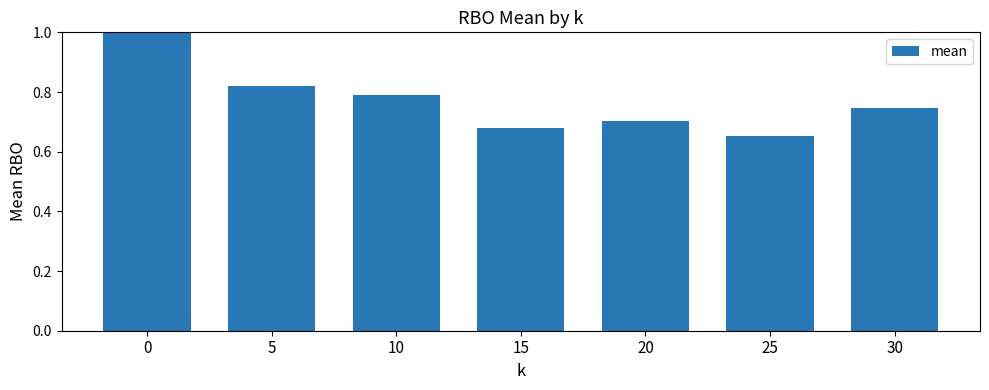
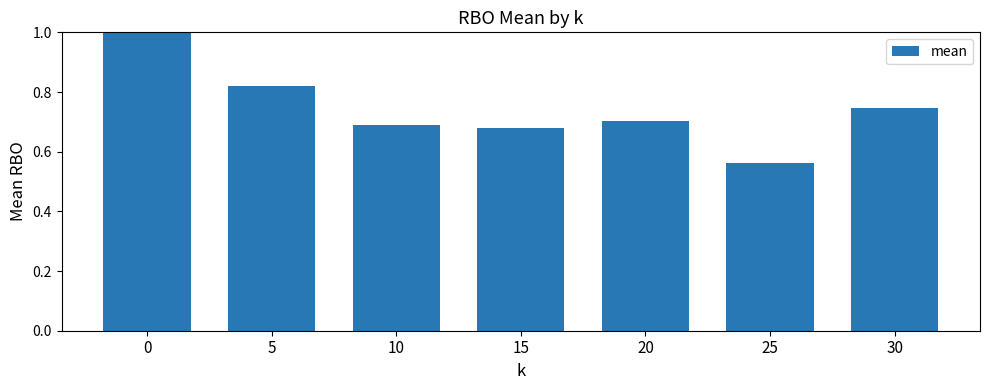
10: 0.79 -> 0.69
25: 0.65 -> 0.56
